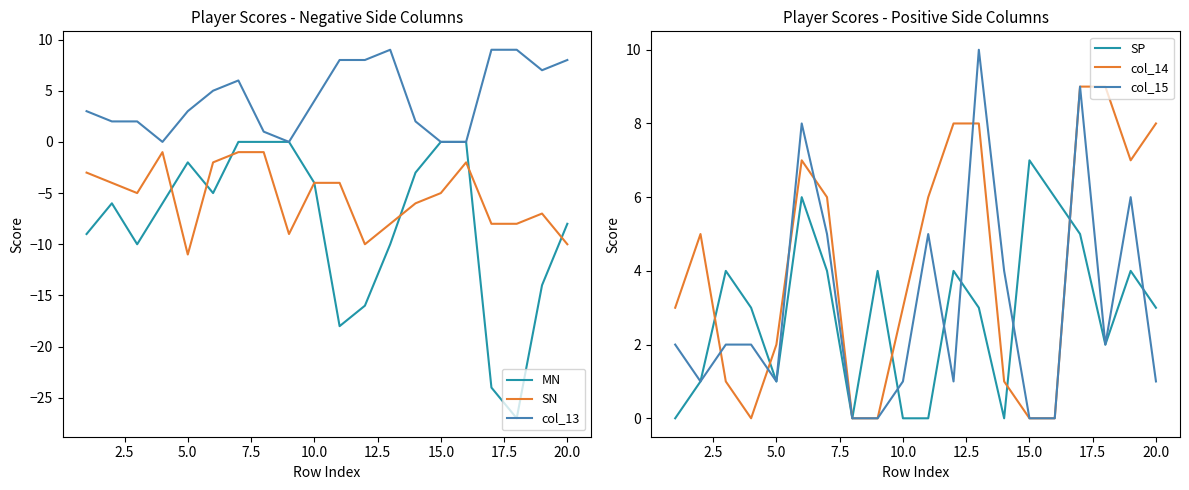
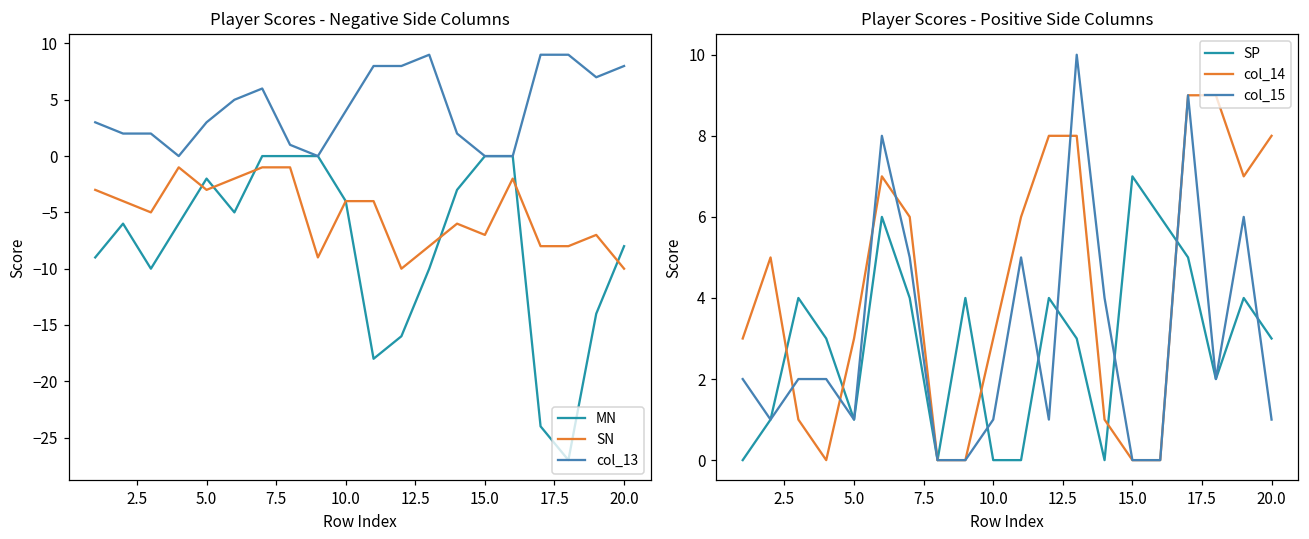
Player Scores - Negative Side Columns, SN, 5.0: -11 -> -3
Player Scores - Negative Side Columns, SN, 15.0: -5 -> -7
Player Scores - Positive Side Columns, col_14, 5.0: 2 -> 3
